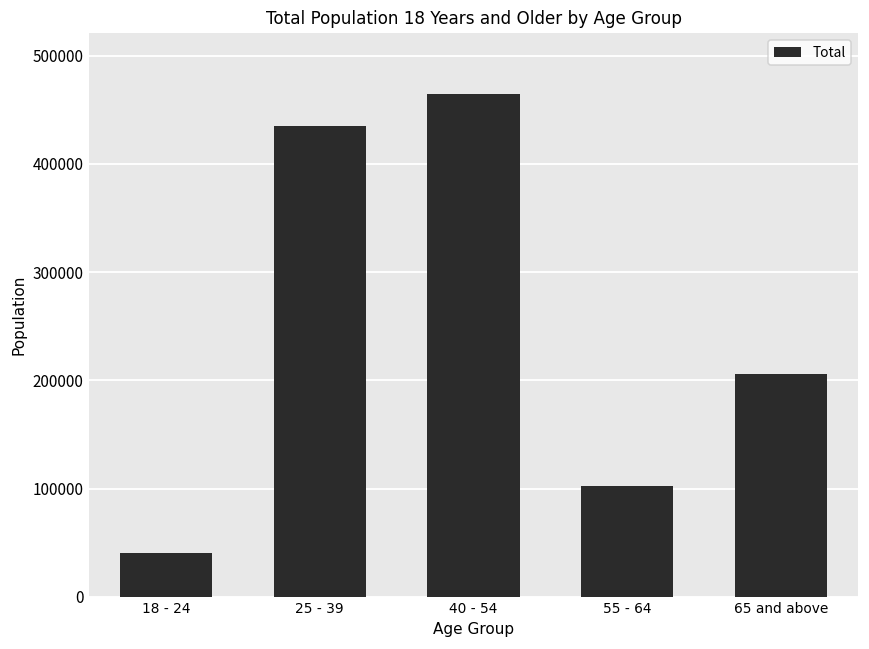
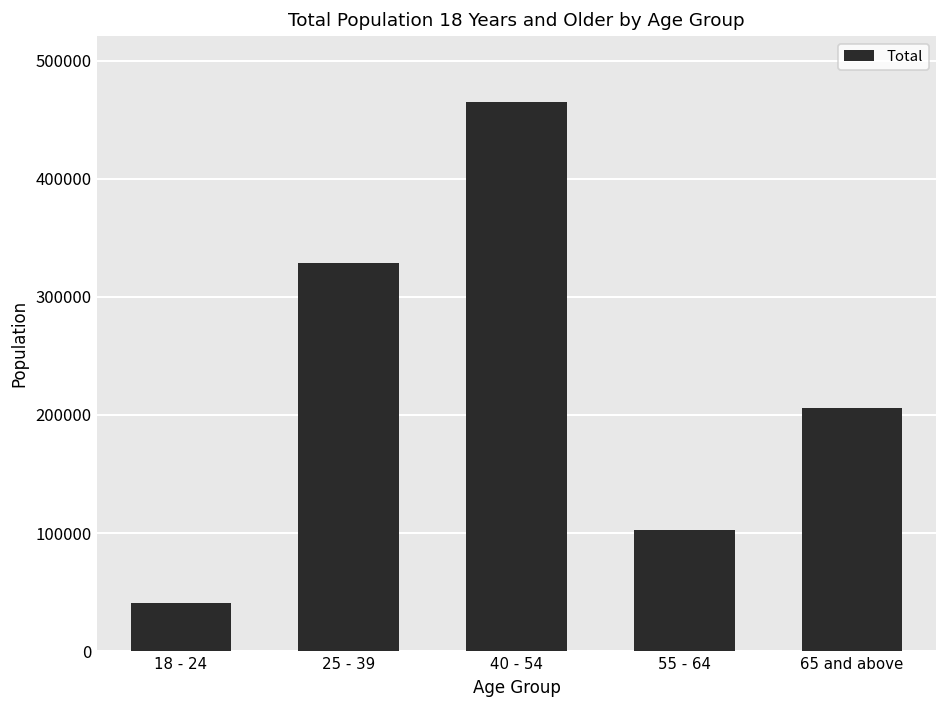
25 - 39: 430000 -> 330000
